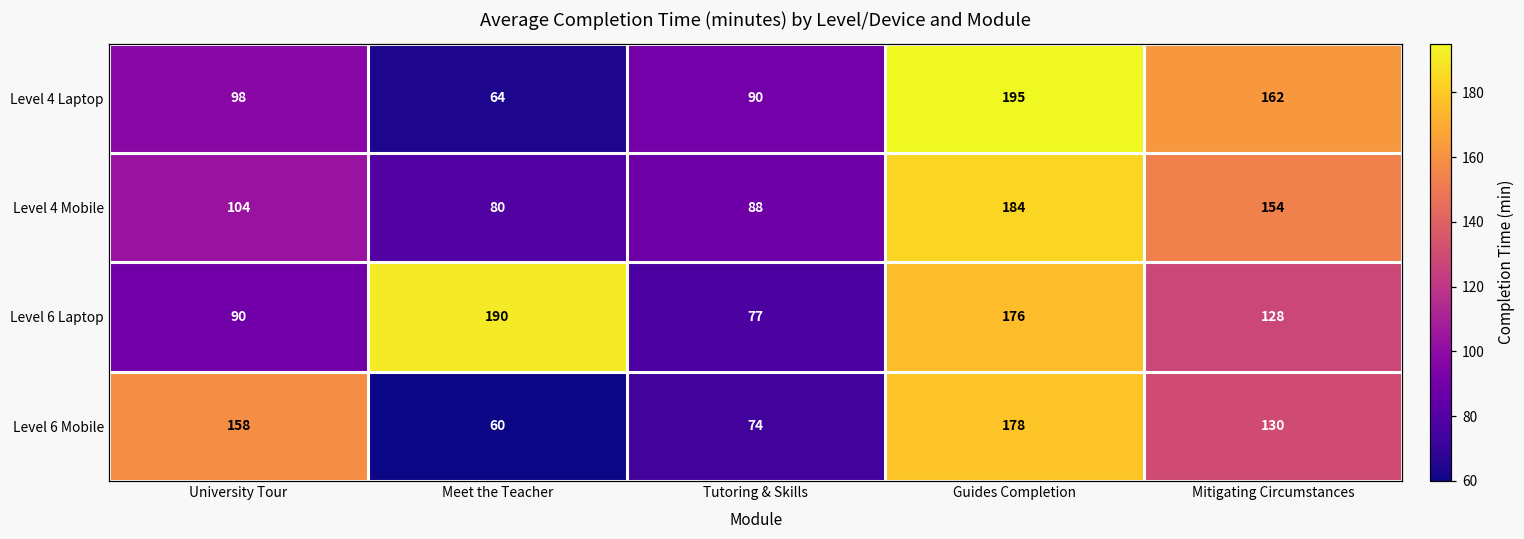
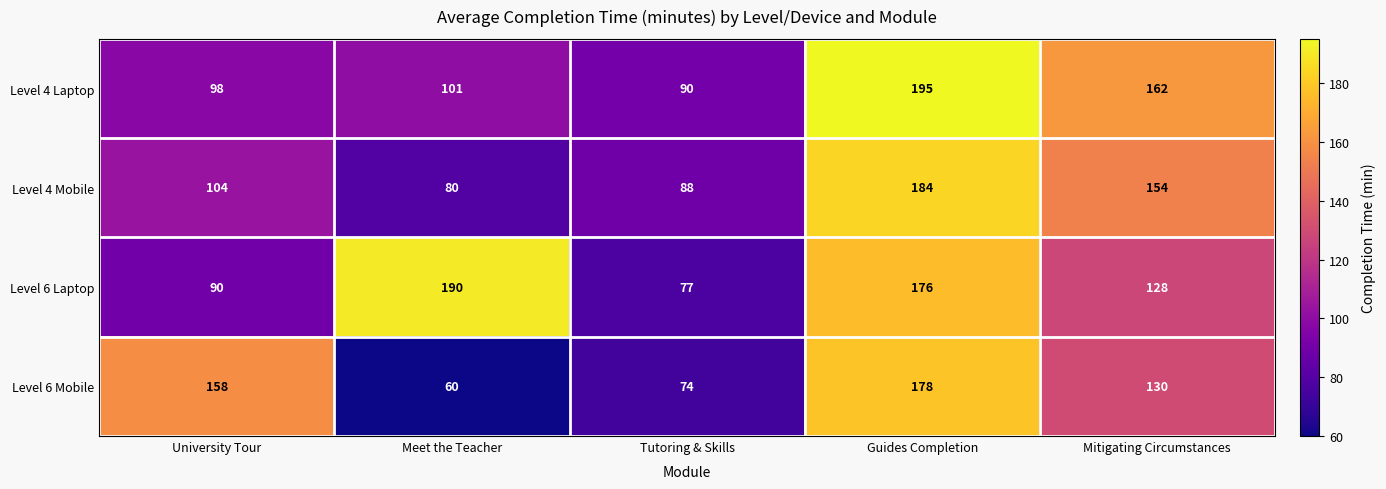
Level 4 Laptop, Meet the Teacher: 64 -> 101
